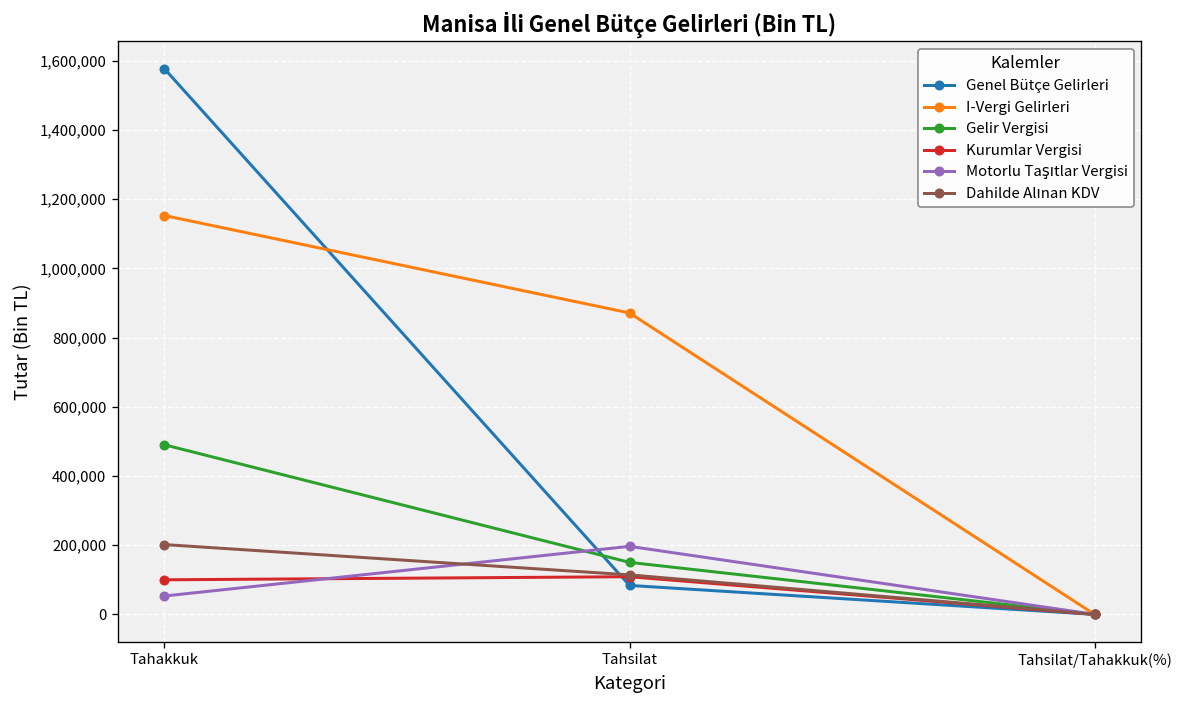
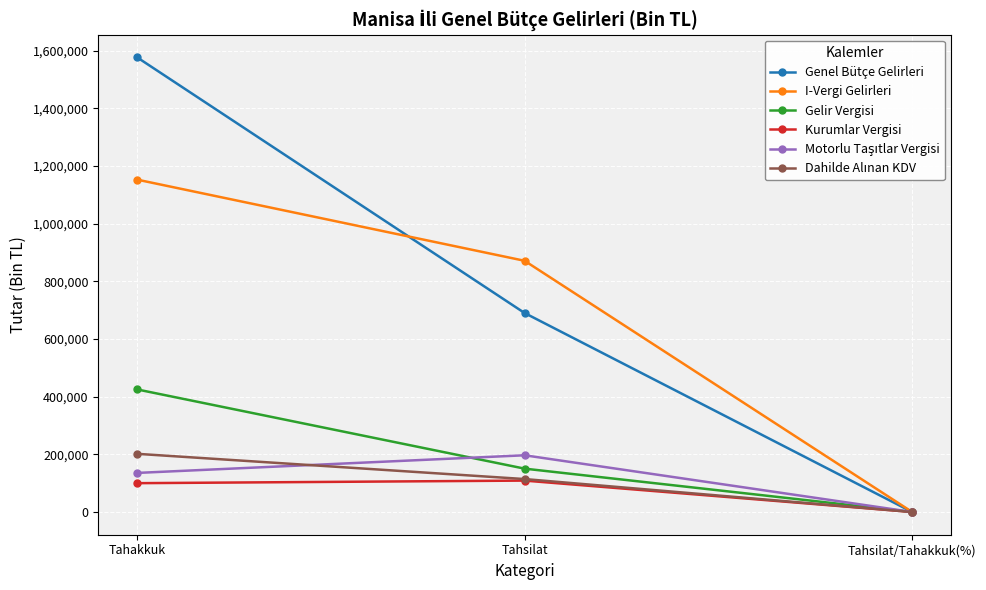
Gelir Vergisi, Tahakkuk: 490,000 -> 430,000
Motorlu Taşıtlar Vergisi, Tahakkuk: 50,000 -> 140,000
Genel Bütçe Gelirleri, Tahsilat: 80,000 -> 690,000
